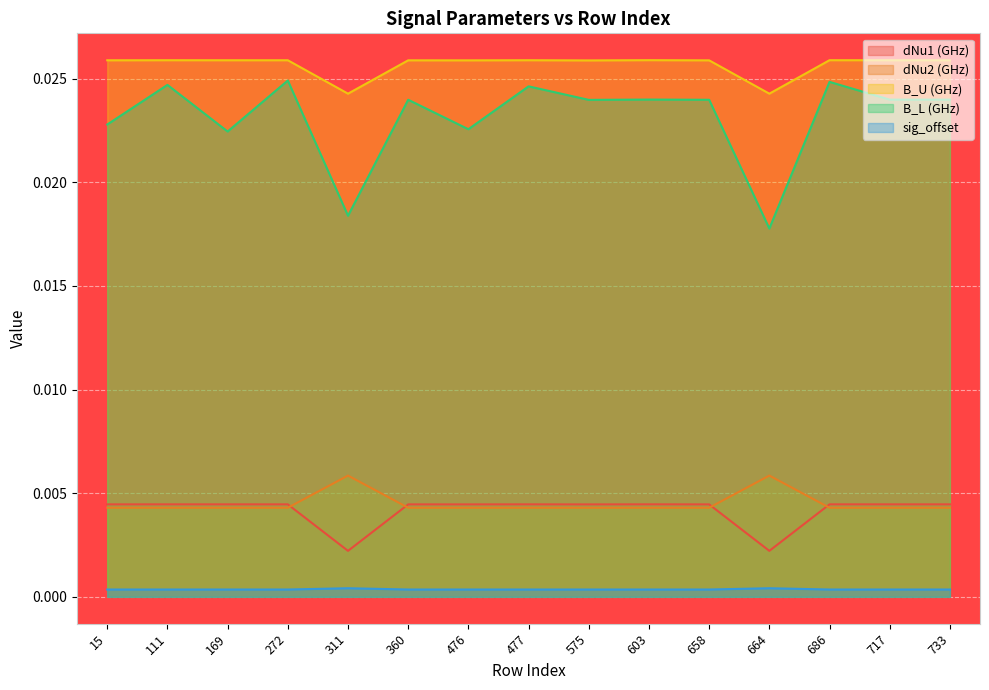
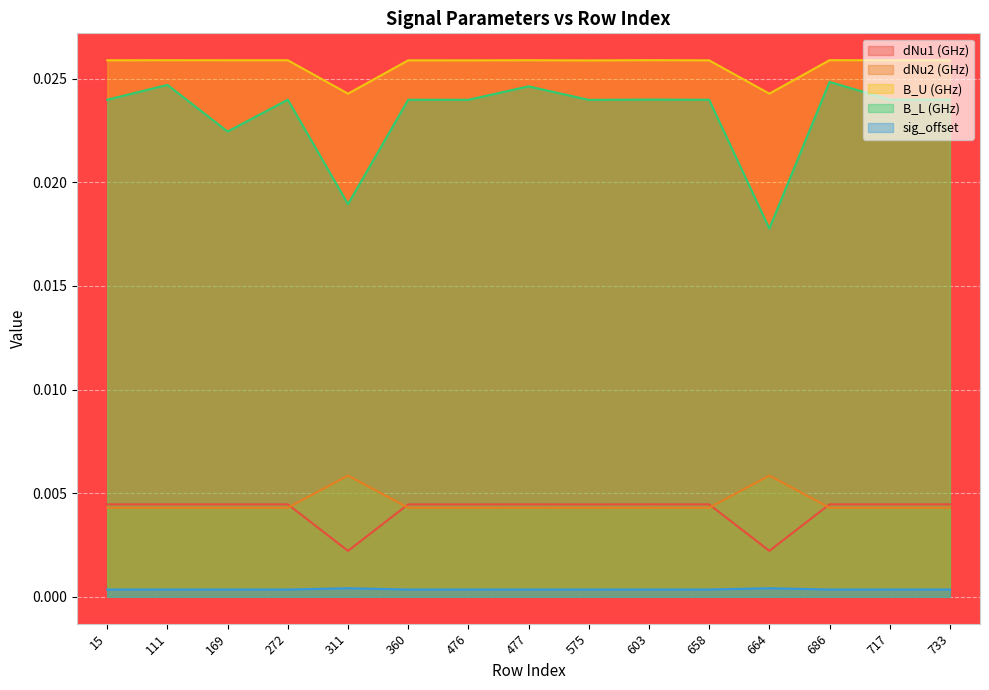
B_L (GHz), 15: 0.0228 -> 0.0240
B_L (GHz), 272: 0.0249 -> 0.0240
B_L (GHz), 311: 0.0184 -> 0.0189
B_L (GHz), 476: 0.0226 -> 0.0240
